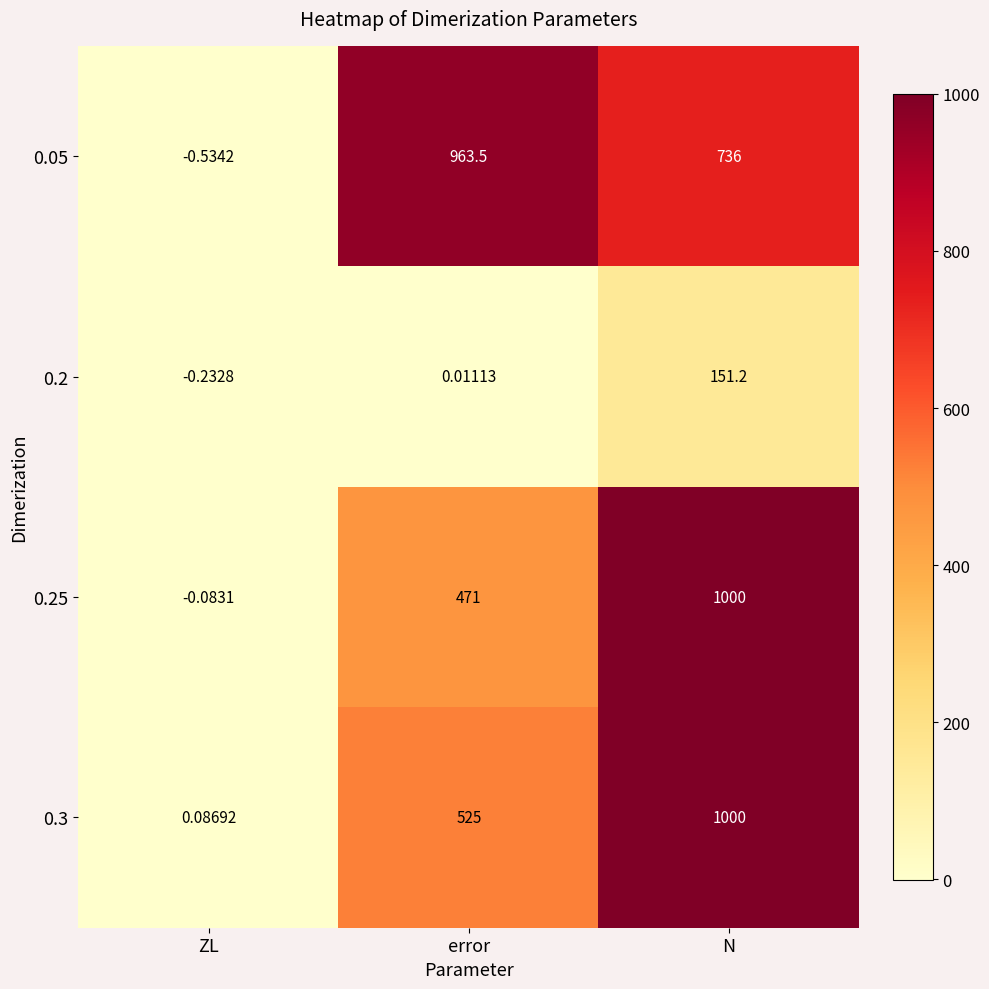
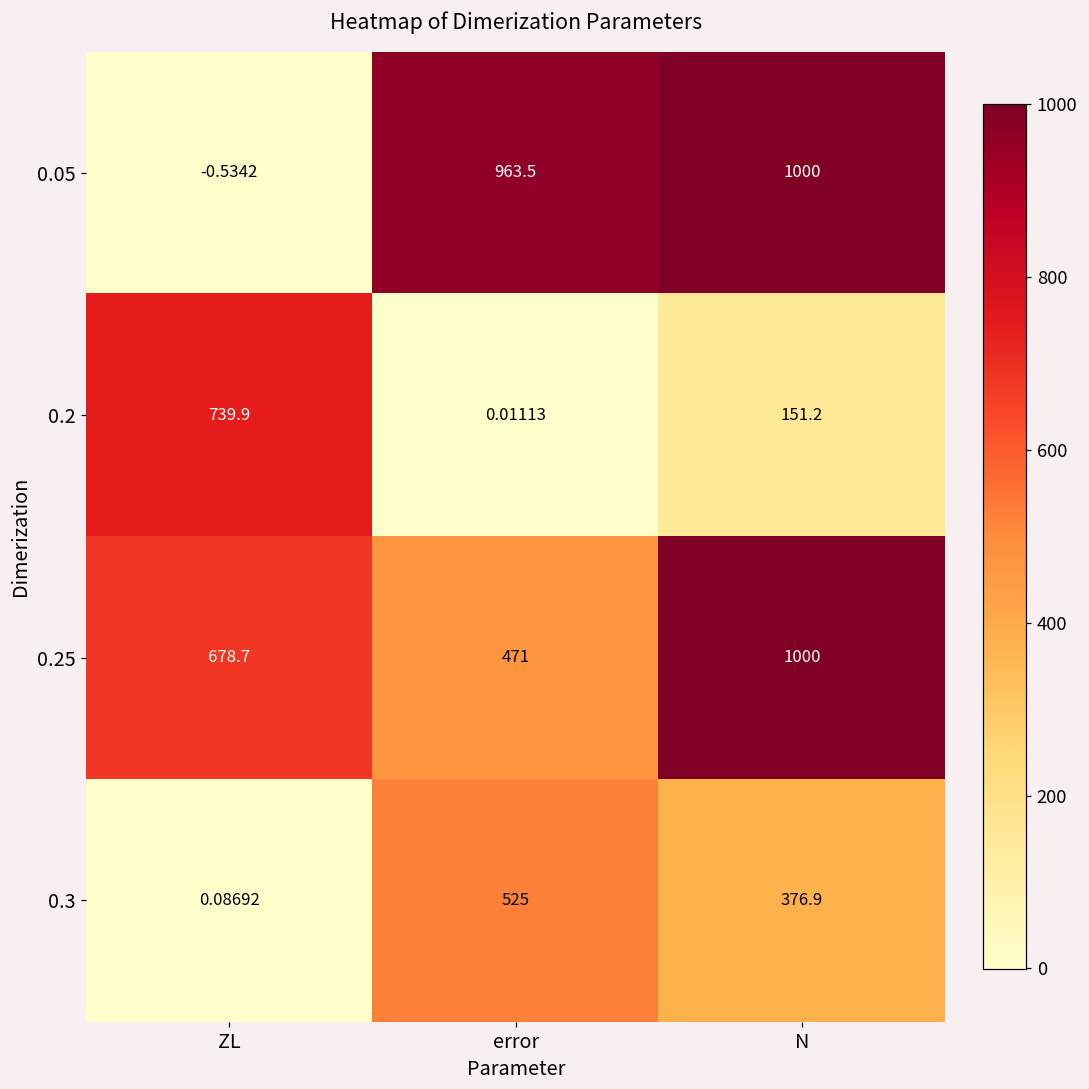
0.05, N: 736 -> 1000
0.2, ZL: -0.2328 -> 739.9
0.25, ZL: -0.0831 -> 678.7
0.3, N: 1000 -> 376.9
